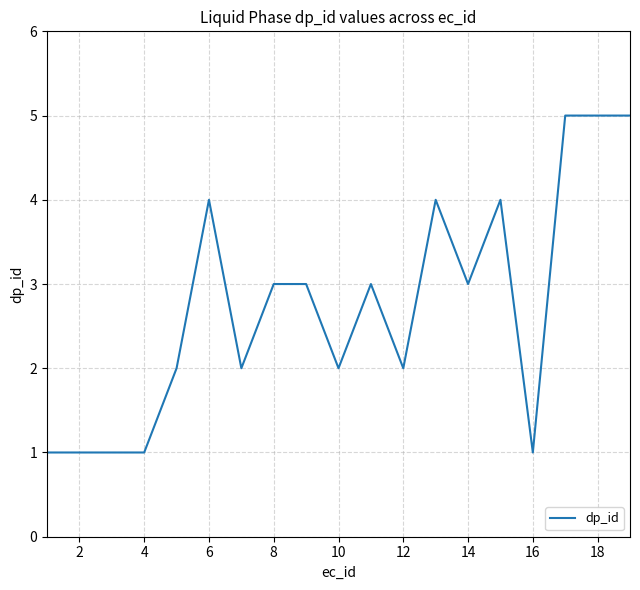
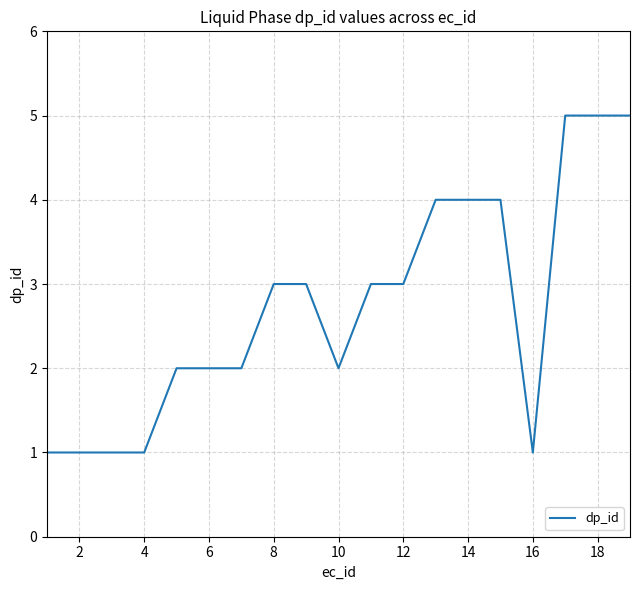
6: 4 -> 2
12: 2 -> 3
14: 3 -> 4
